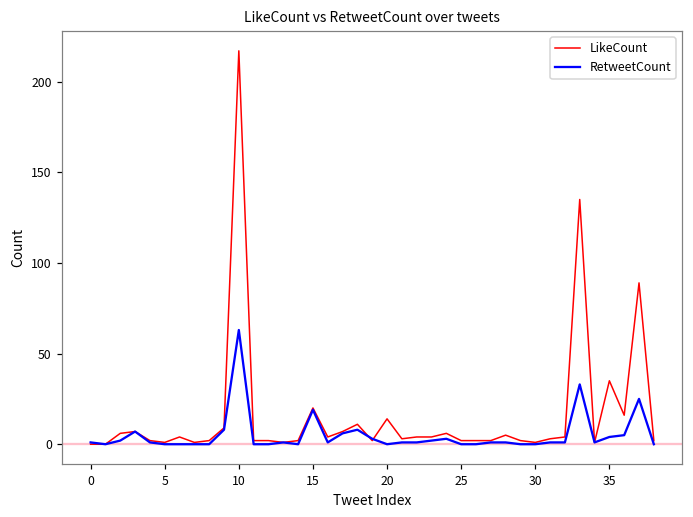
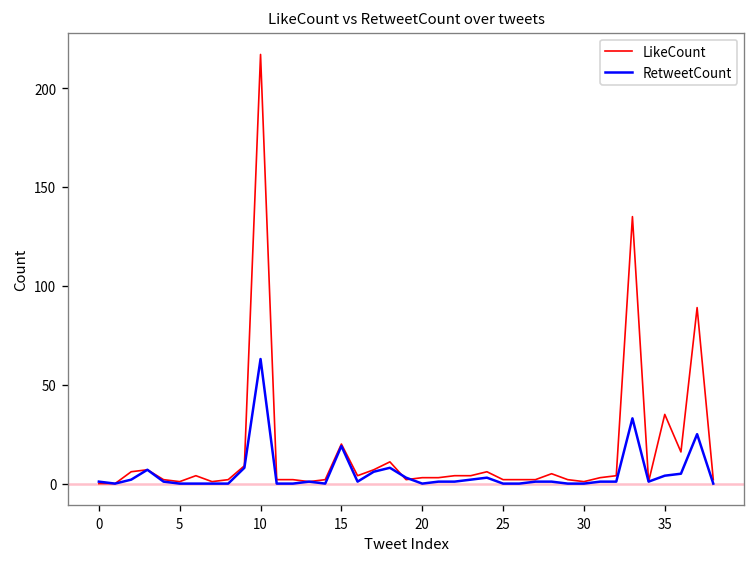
LikeCount, 20: 14 -> 3
